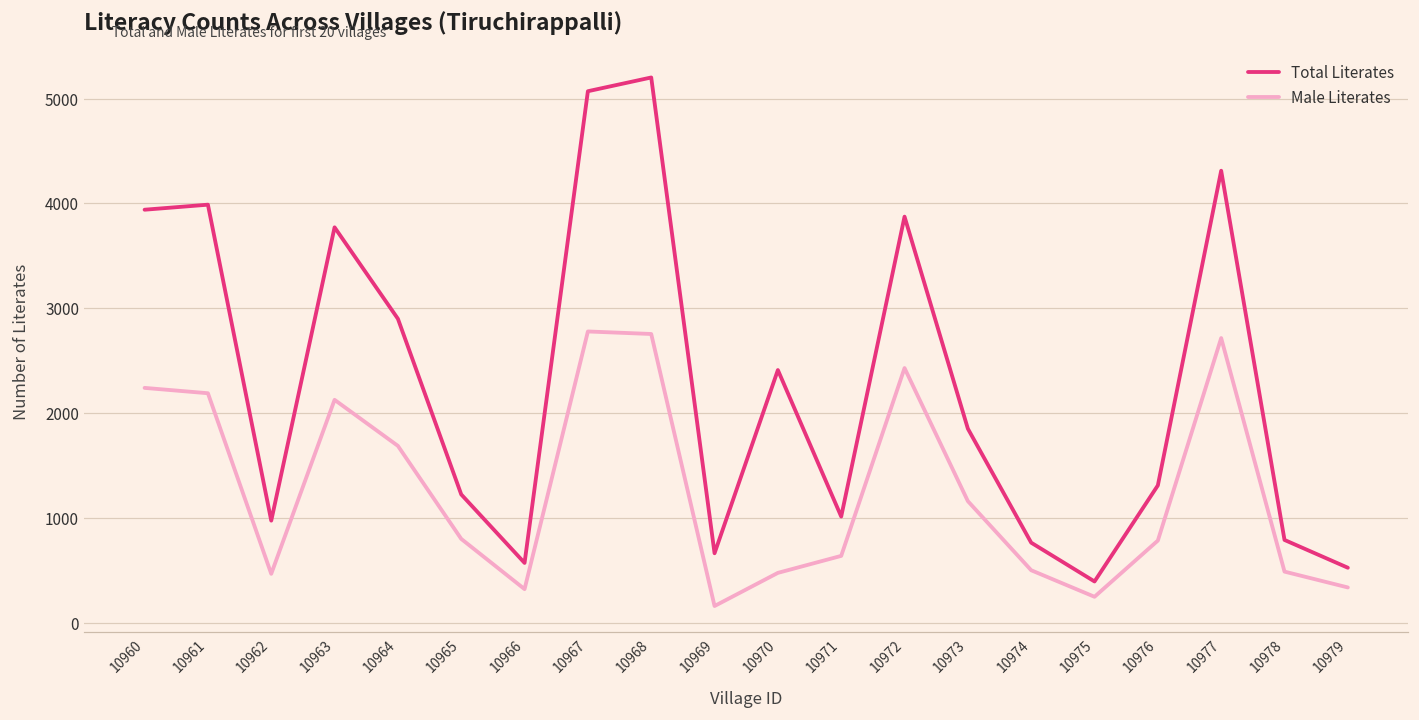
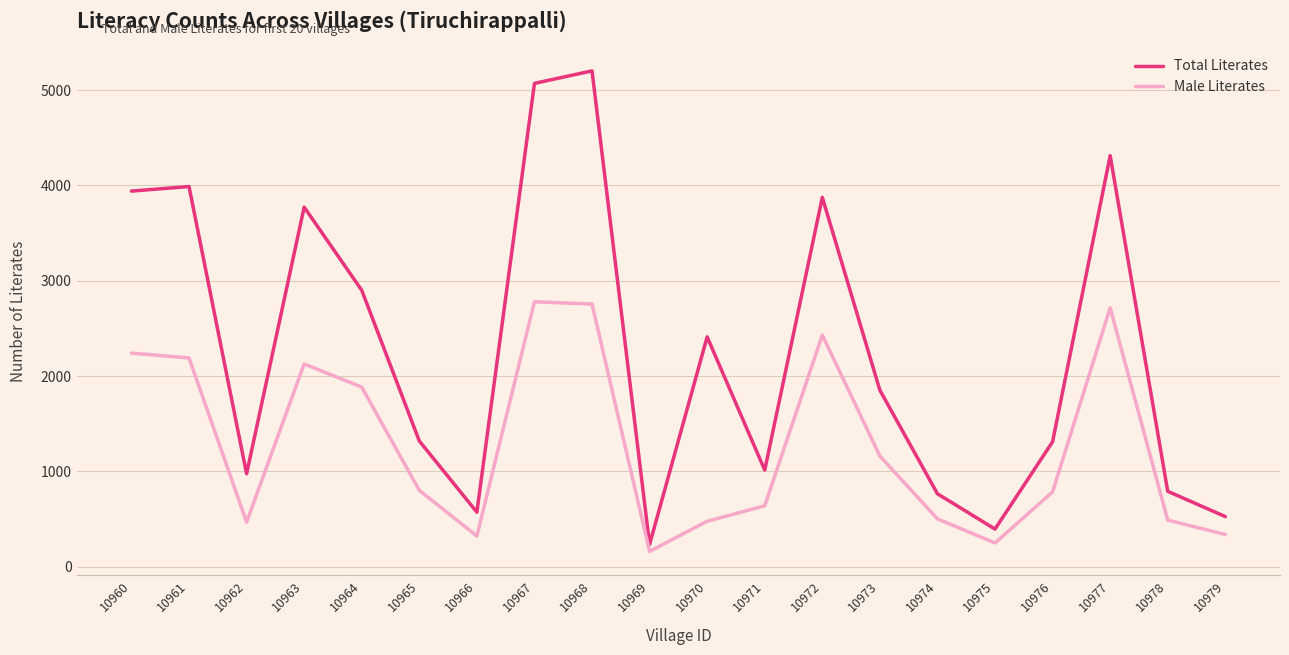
Male Literates, 10964: 1700 -> 1900
Total Literates, 10965: 1200 -> 1300
Total Literates, 10969: 700 -> 200
